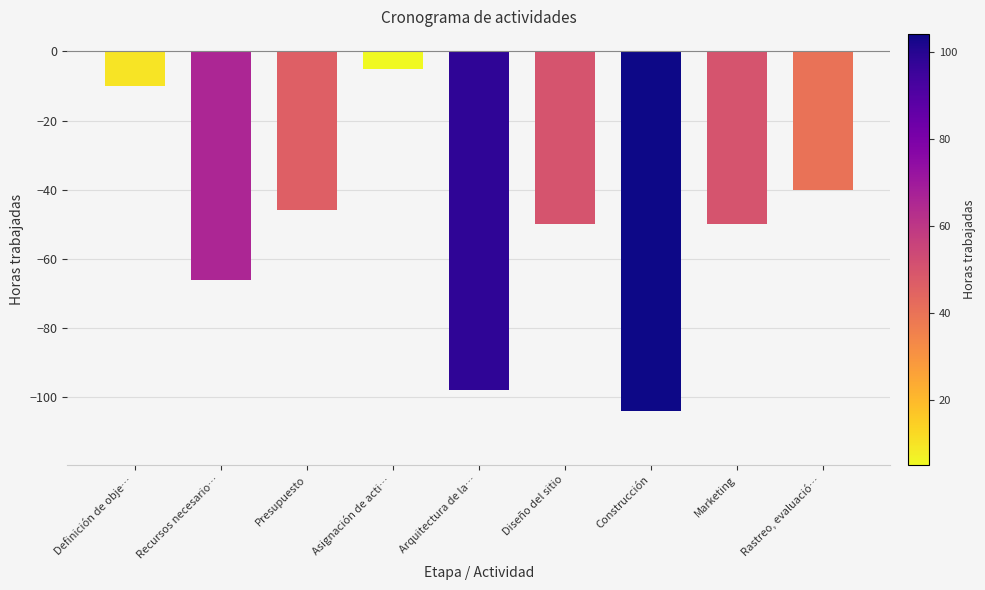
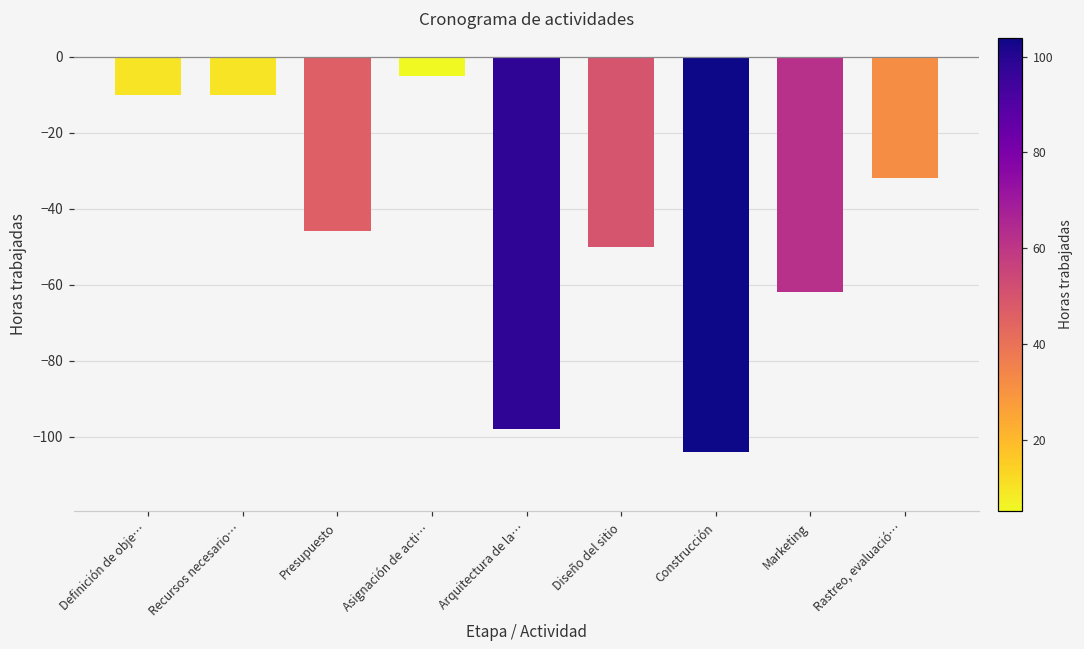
Recursos necesario…: -66 -> -10
Marketing: -50 -> -62
Rastreo, evaluació…: -40 -> -32
